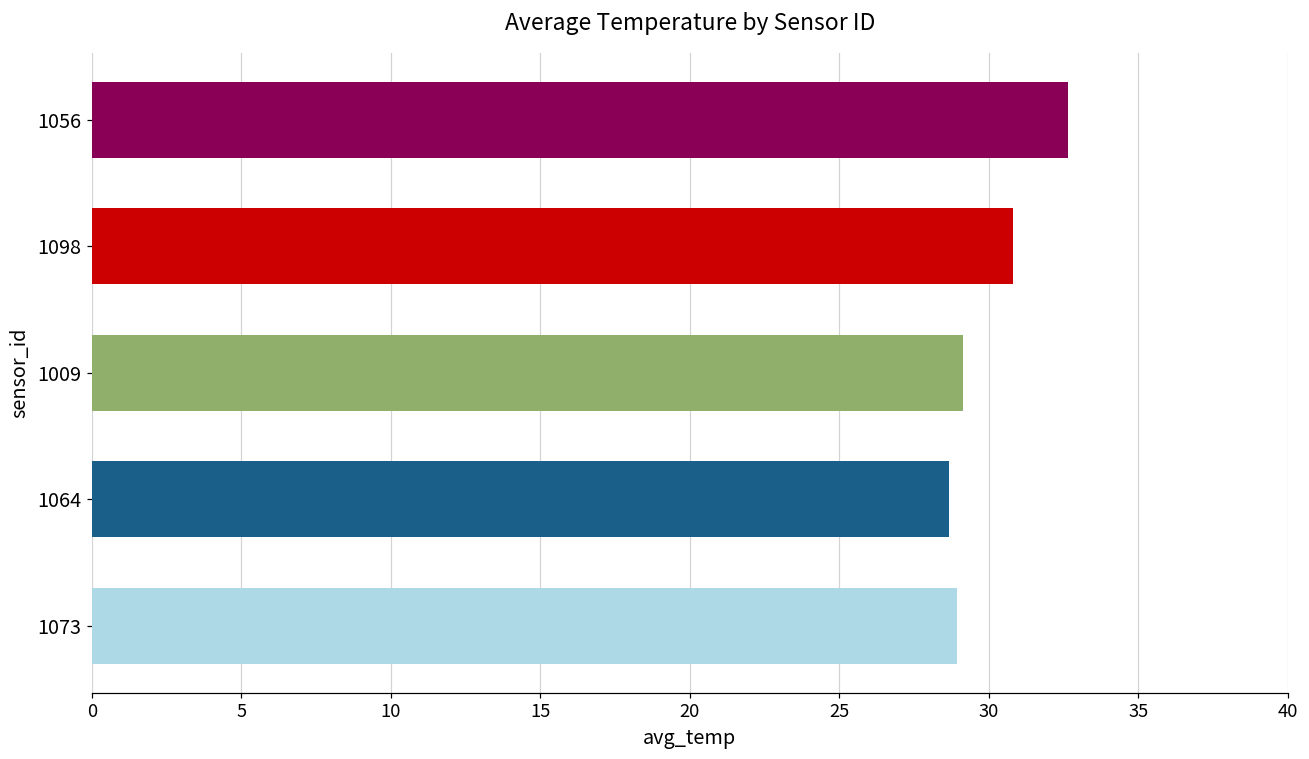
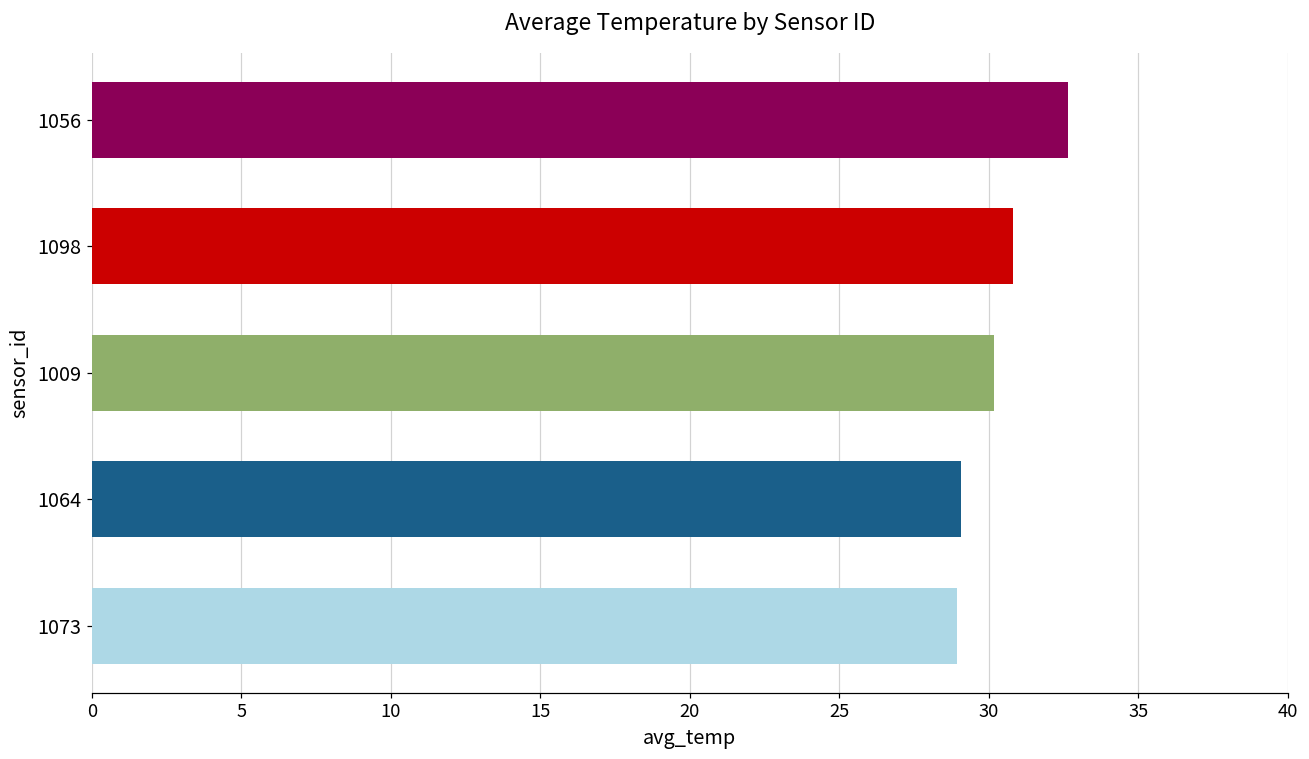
1009: 29.1 -> 30.2
1064: 28.7 -> 29.1
